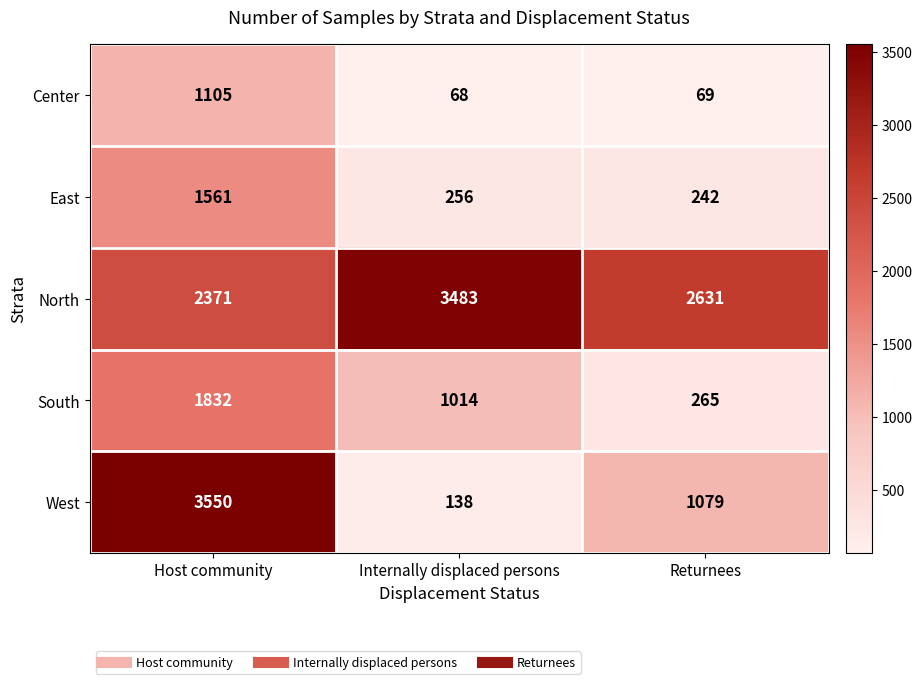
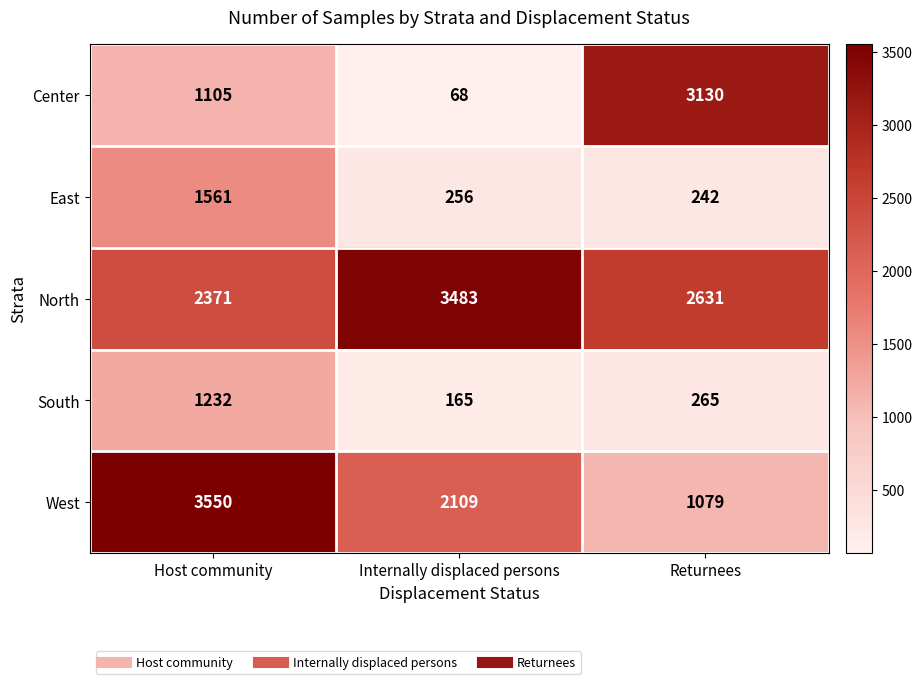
Center, Returnees: 69 -> 3130
South, Host community: 1832 -> 1232
South, Internally displaced persons: 1014 -> 165
West, Internally displaced persons: 138 -> 2109
